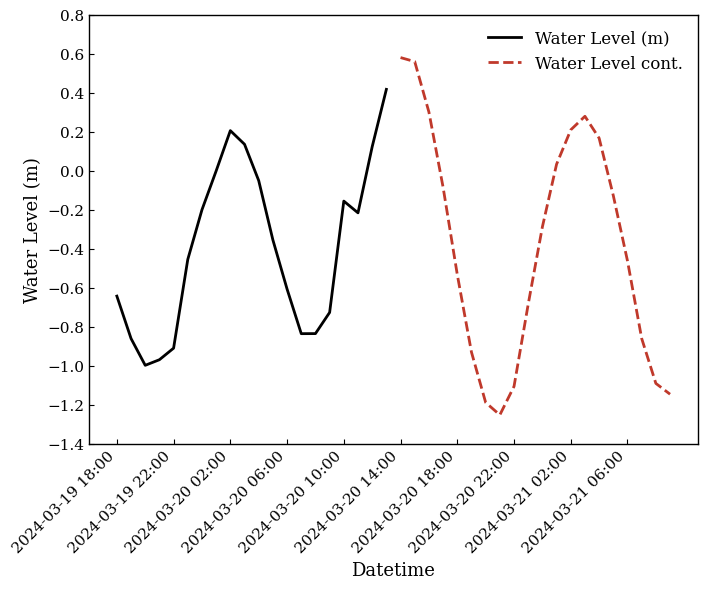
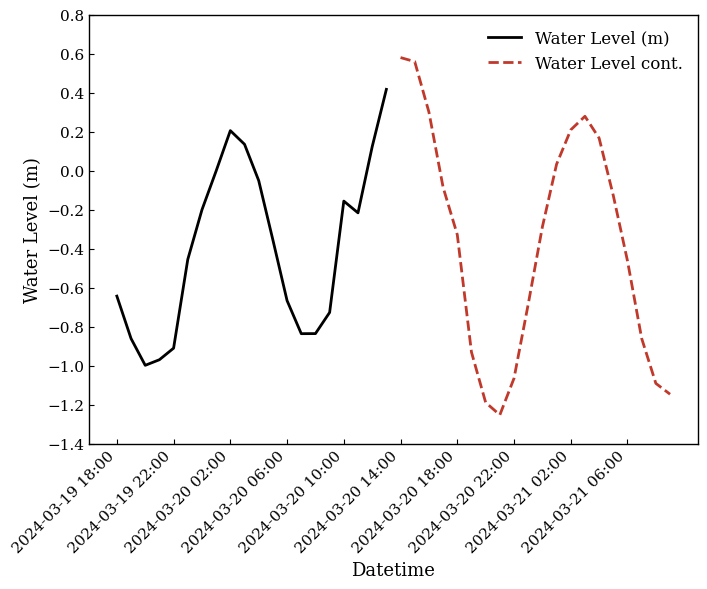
Water Level (m), 2024-03-20 06:00: -0.61 -> -0.67
Water Level cont., 2024-03-20 18:00: -0.53 -> -0.33
Water Level cont., 2024-03-20 22:00: -1.11 -> -1.07
